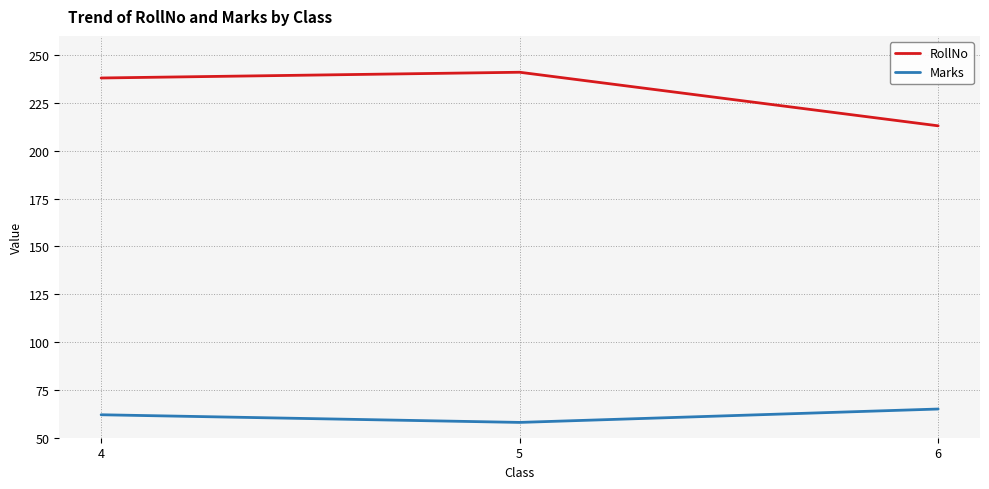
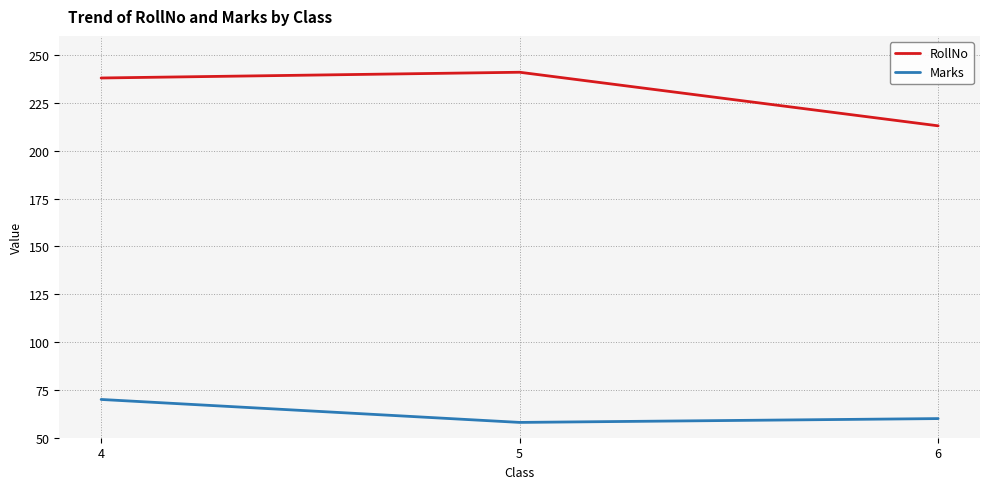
Marks, 4: 62 -> 70
Marks, 6: 65 -> 60
